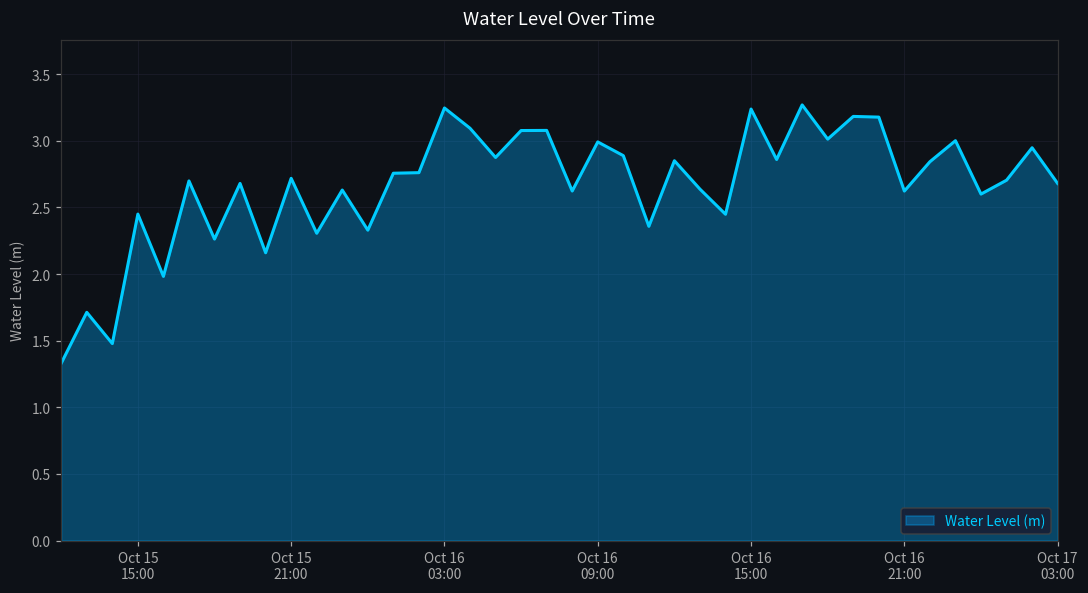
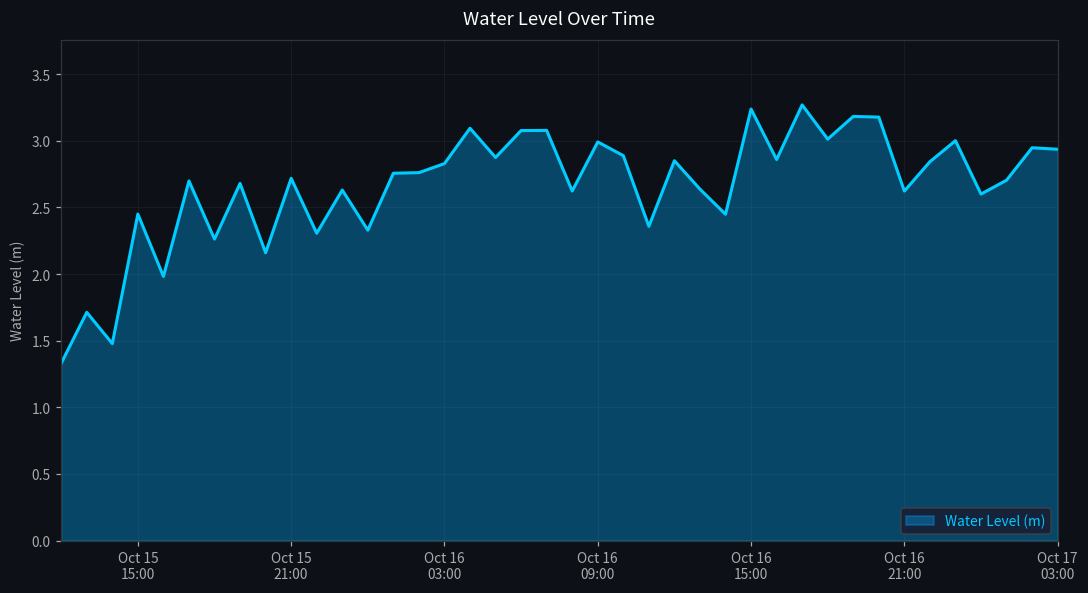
Oct 16 03:00: 3.25 -> 2.83
Oct 17 03:00: 2.68 -> 2.94
